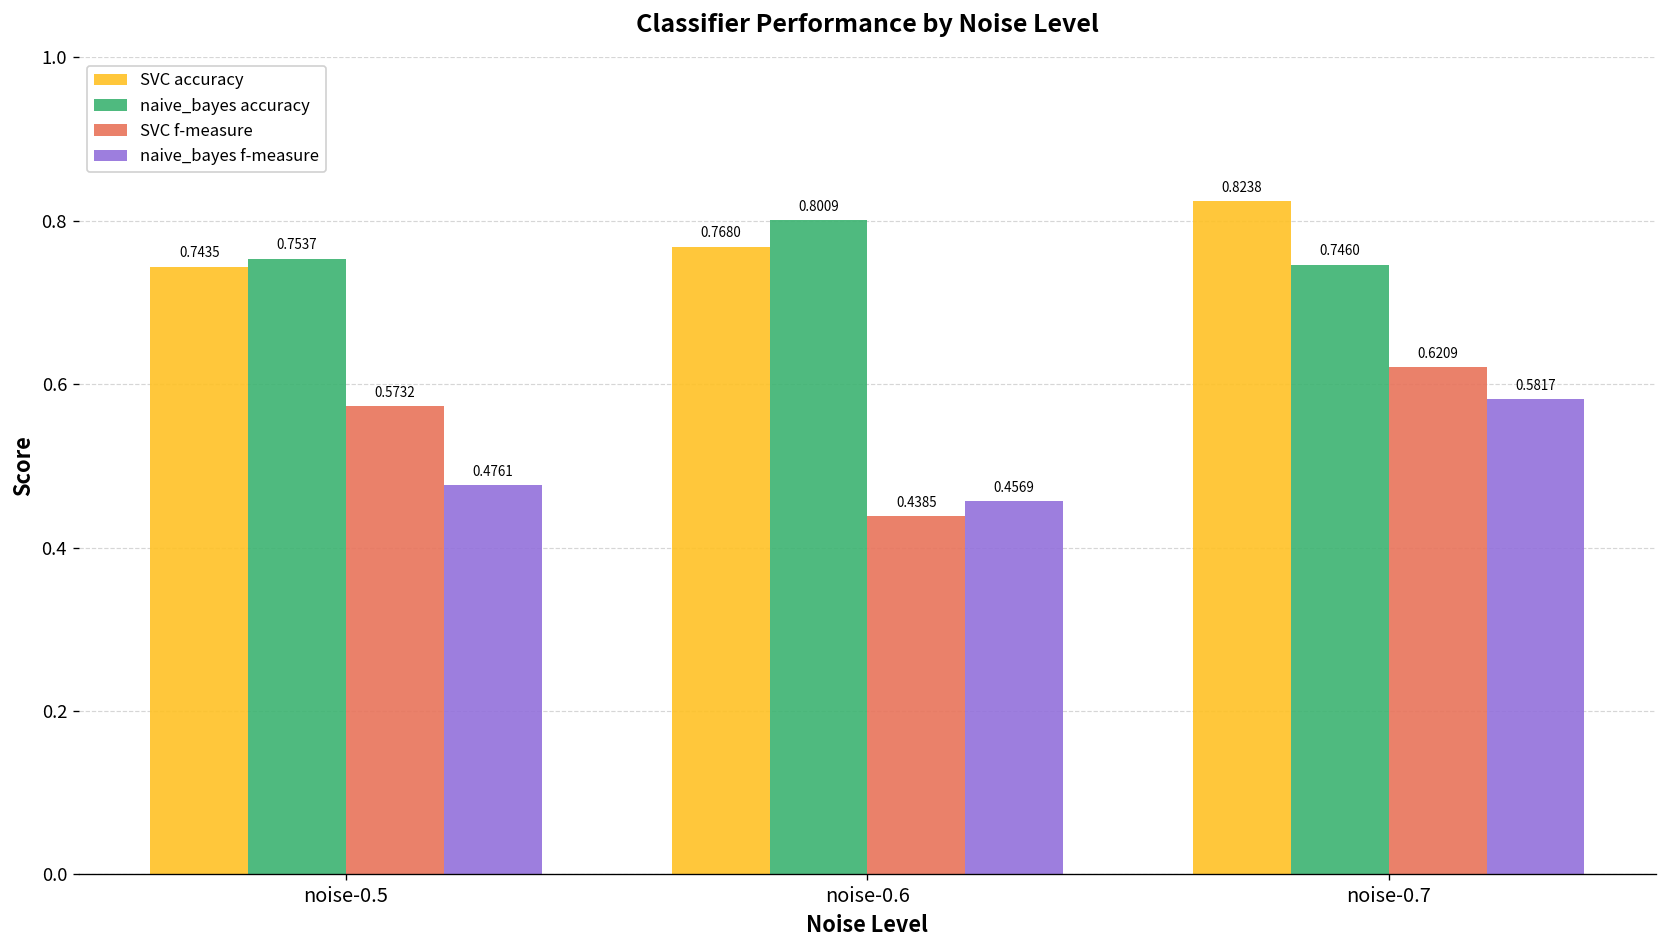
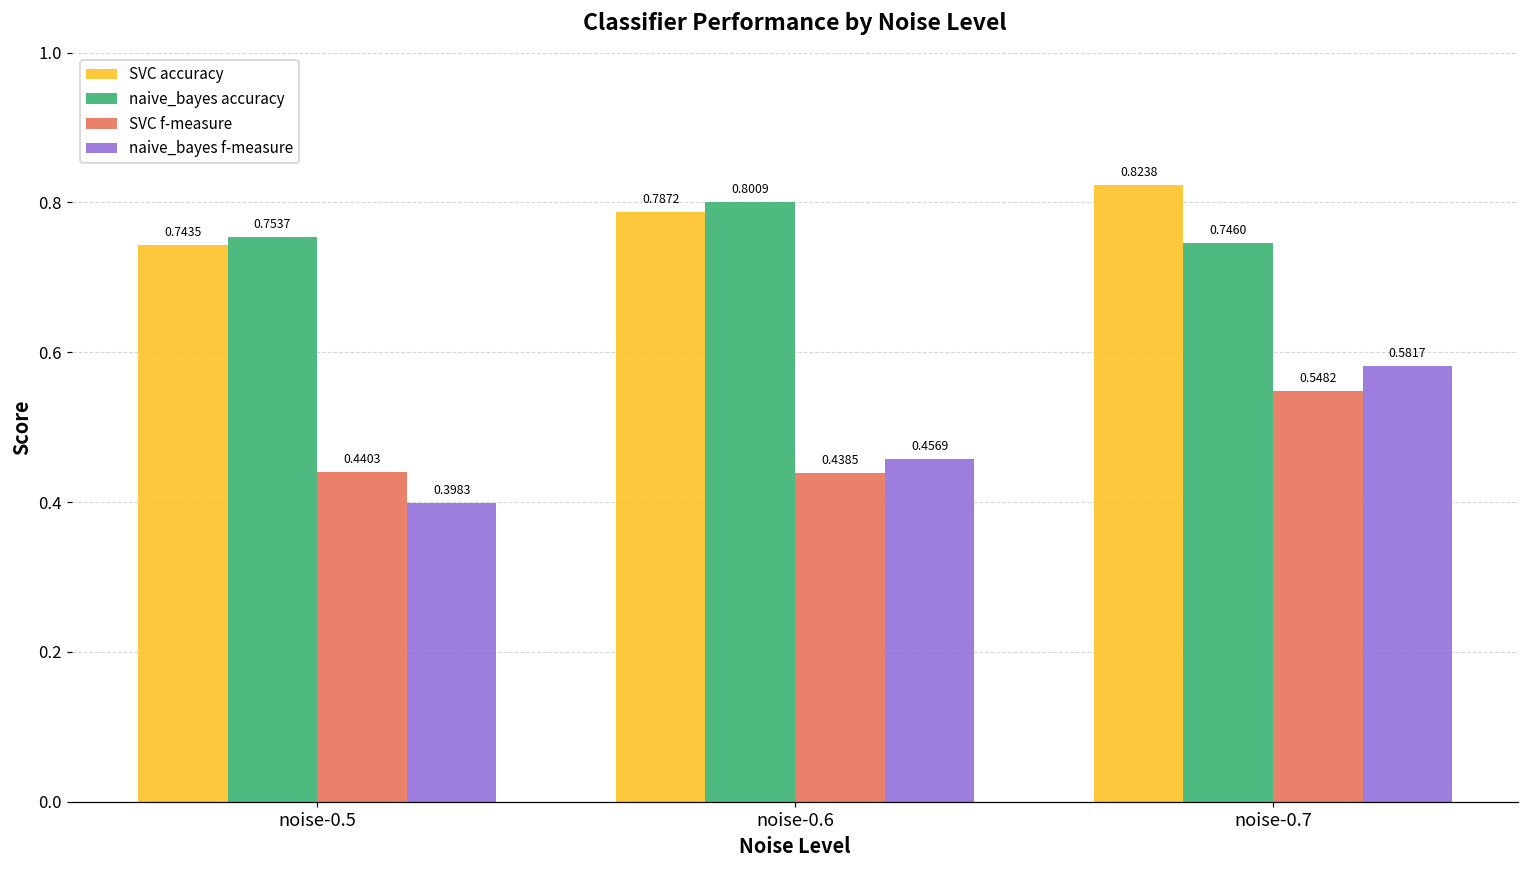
SVC f-measure, noise-0.5: 0.5732 -> 0.4403
naive_bayes f-measure, noise-0.5: 0.4761 -> 0.3983
SVC accuracy, noise-0.6: 0.7680 -> 0.7872
SVC f-measure, noise-0.7: 0.6209 -> 0.5482
